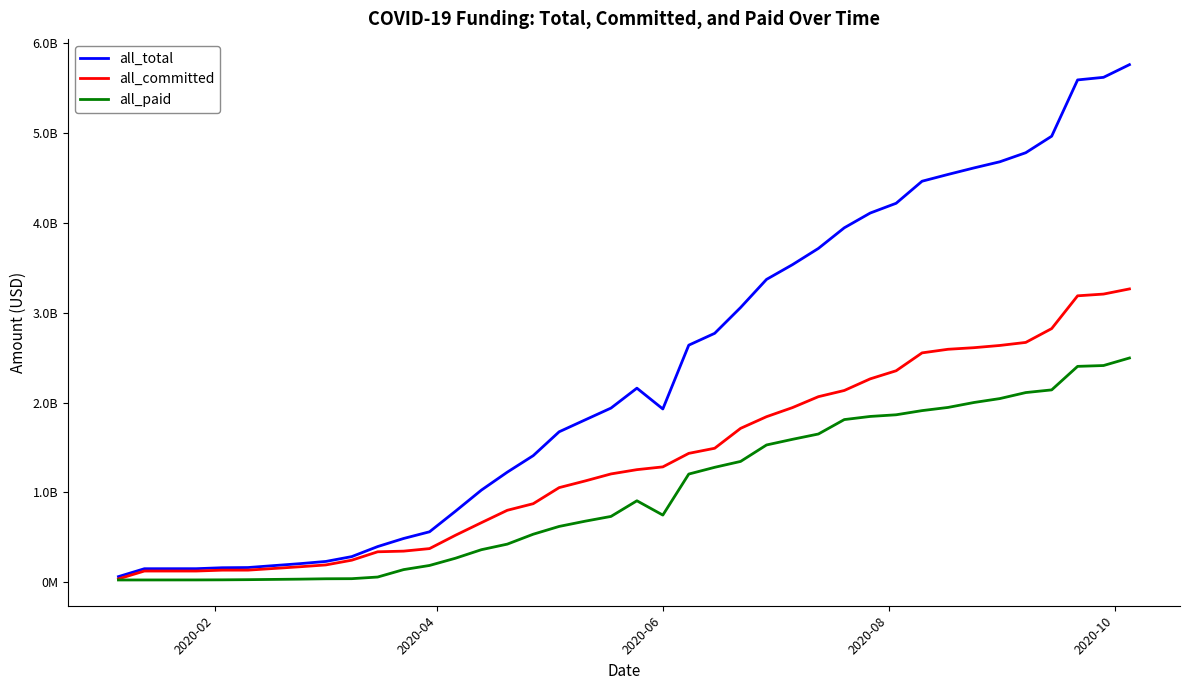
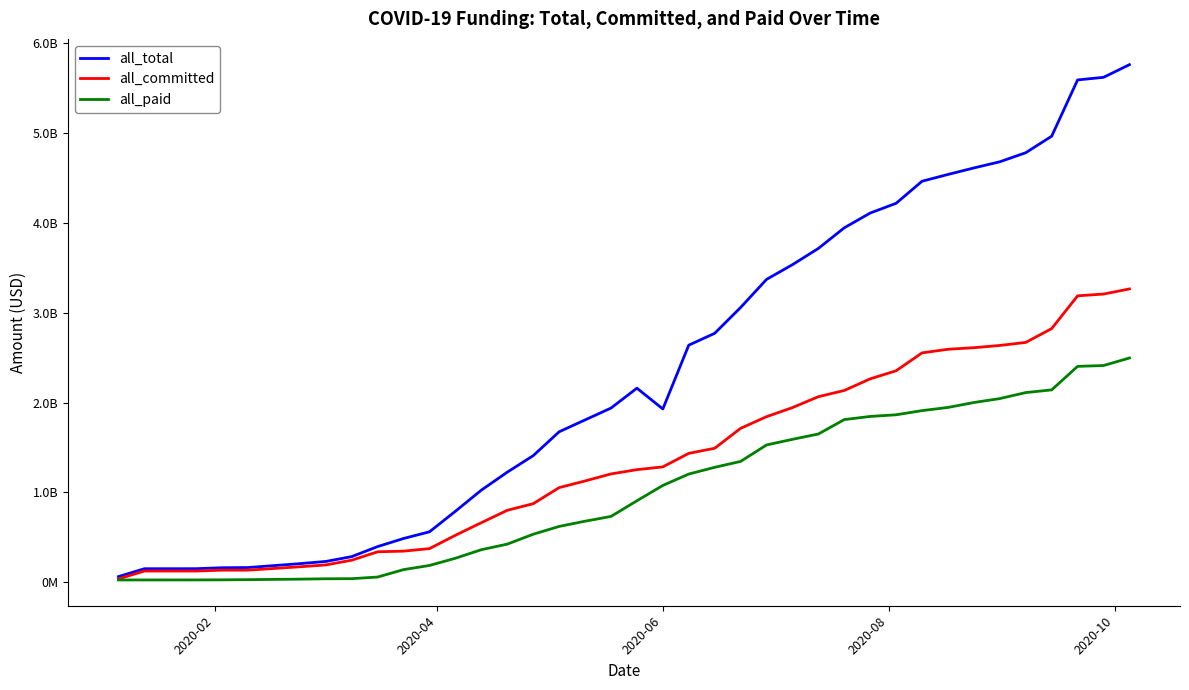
all_paid, 2020-06: 700000000 -> 1100000000
